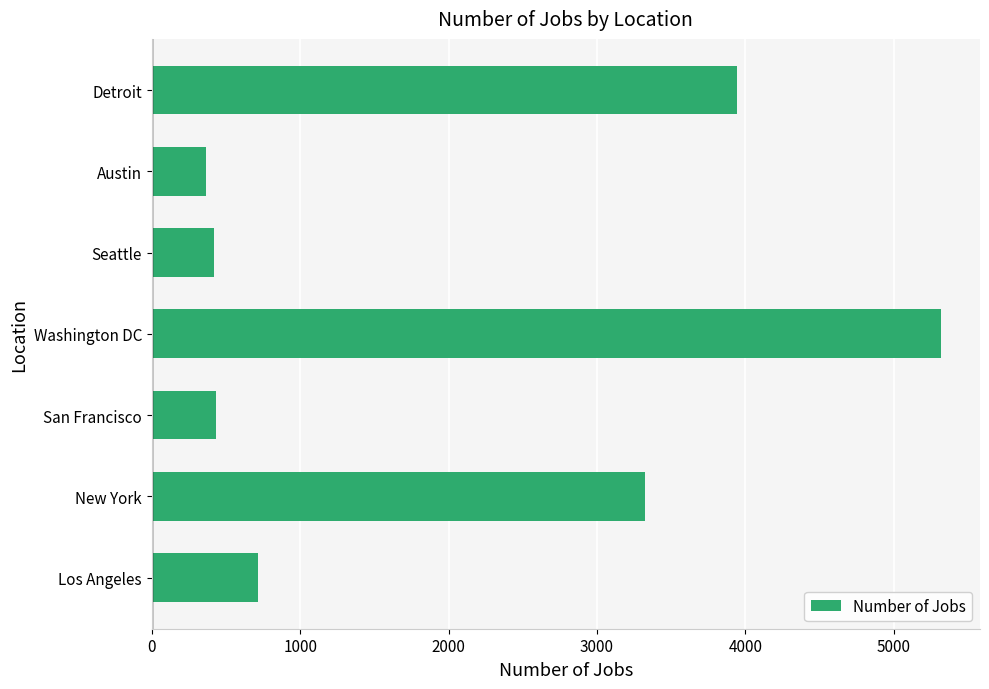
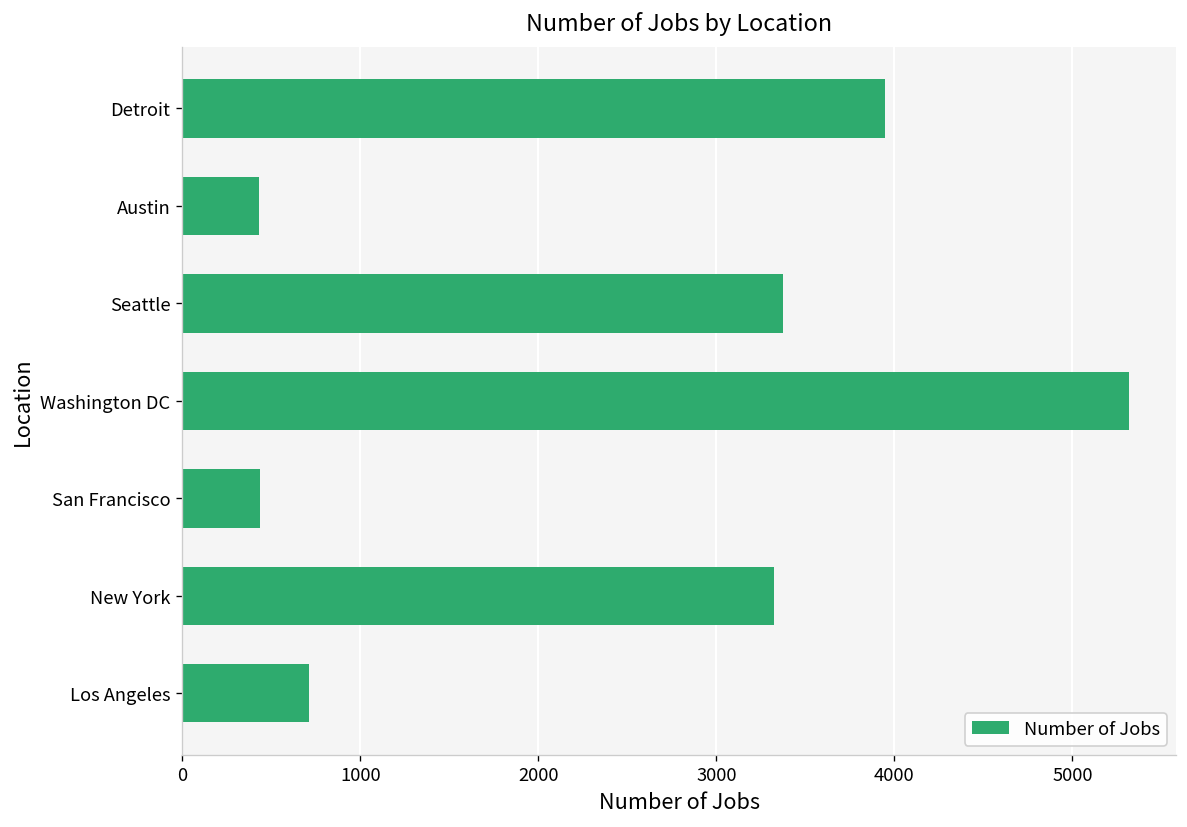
Austin: 360 -> 430
Seattle: 420 -> 3380
